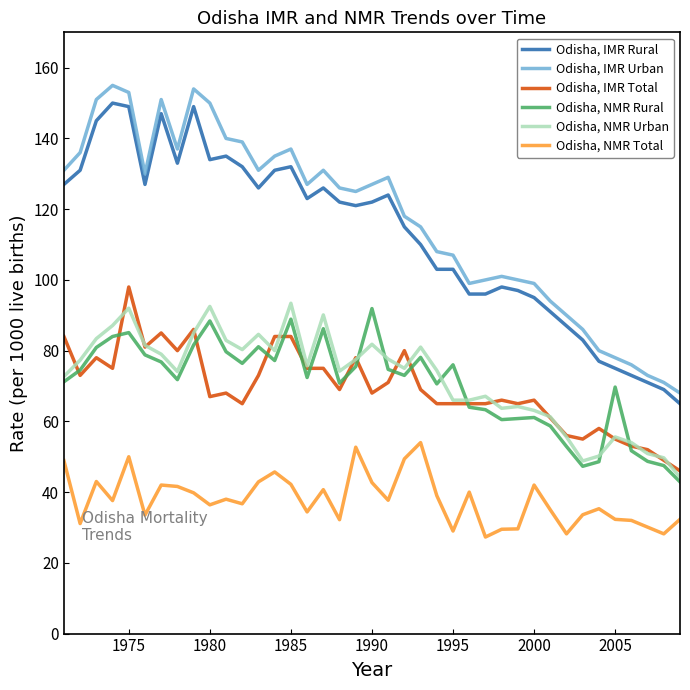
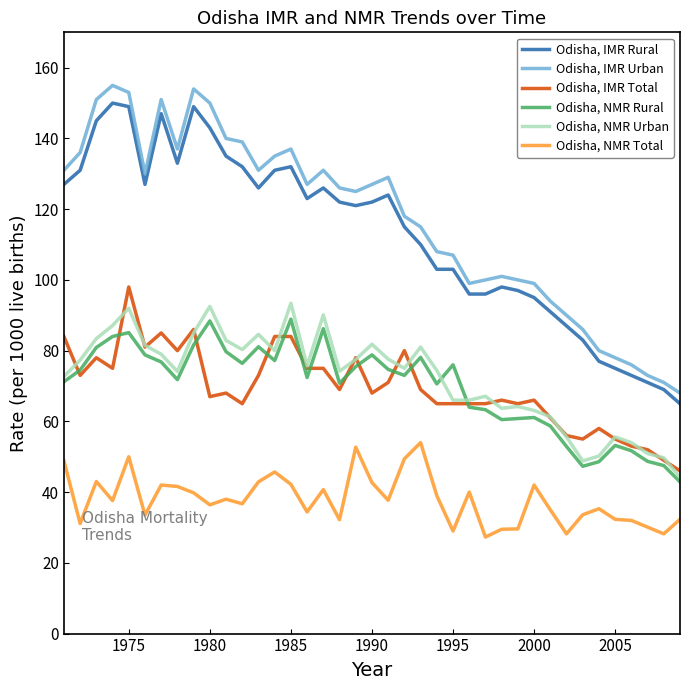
Odisha, IMR Rural, 1980: 134 -> 143
Odisha, NMR Rural, 1990: 92 -> 79
Odisha, NMR Rural, 2005: 70 -> 53
